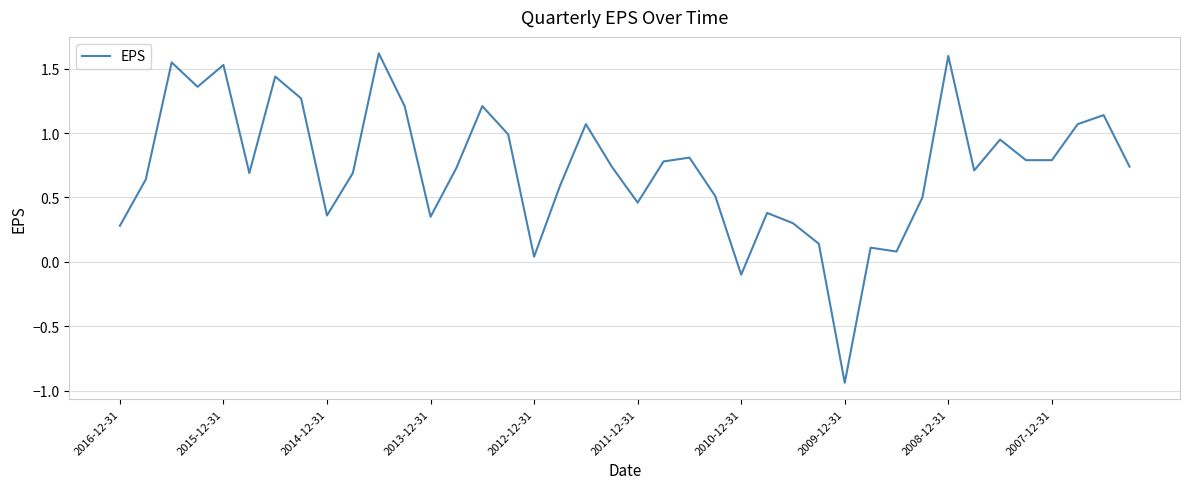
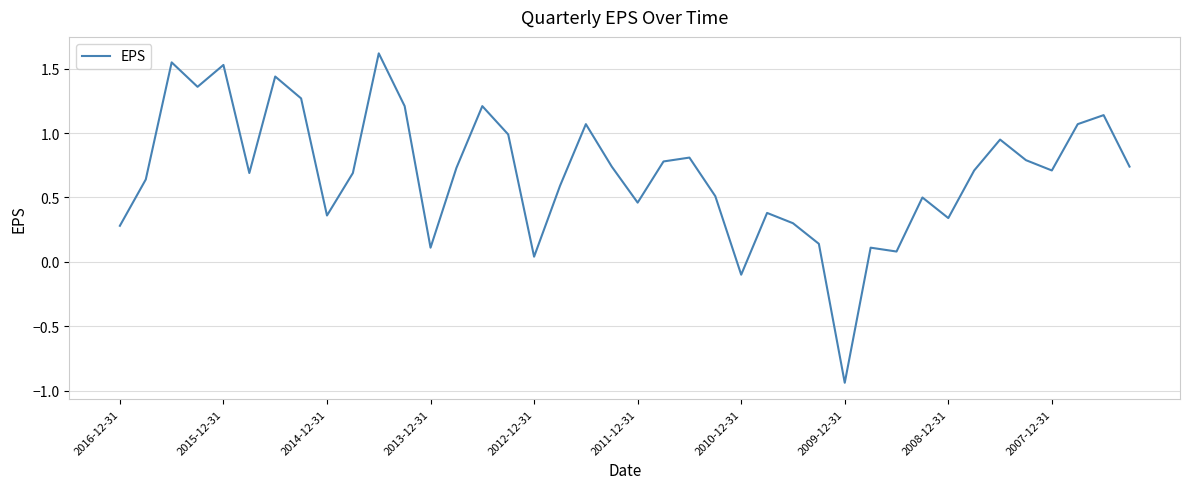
2013-12-31: 0.35 -> 0.11
2008-12-31: 1.60 -> 0.34
2007-12-31: 0.79 -> 0.71
